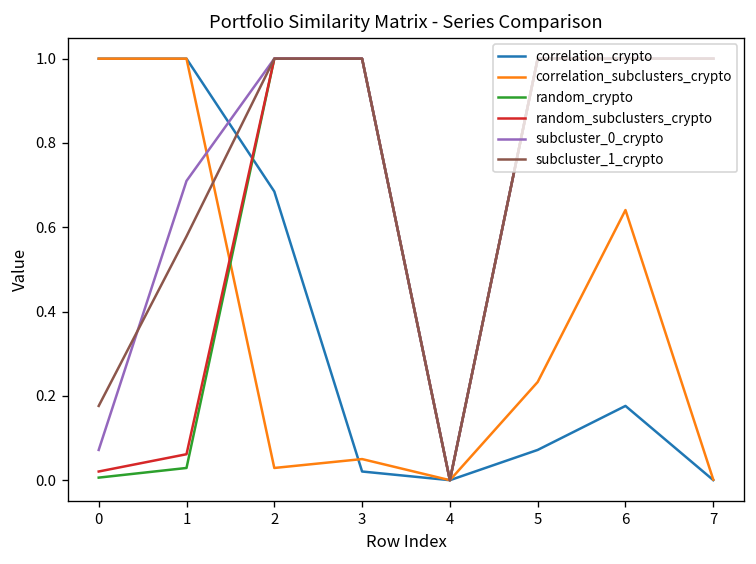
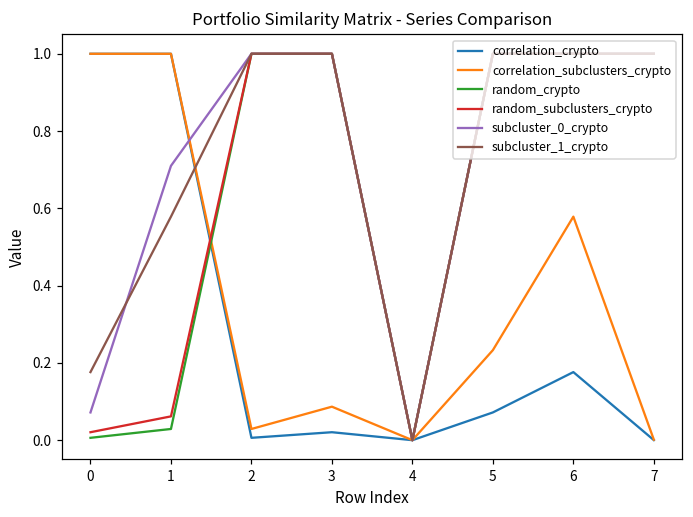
correlation_crypto, 2: 0.68 -> 0.01
correlation_subclusters_crypto, 3: 0.05 -> 0.09
correlation_subclusters_crypto, 6: 0.64 -> 0.58
